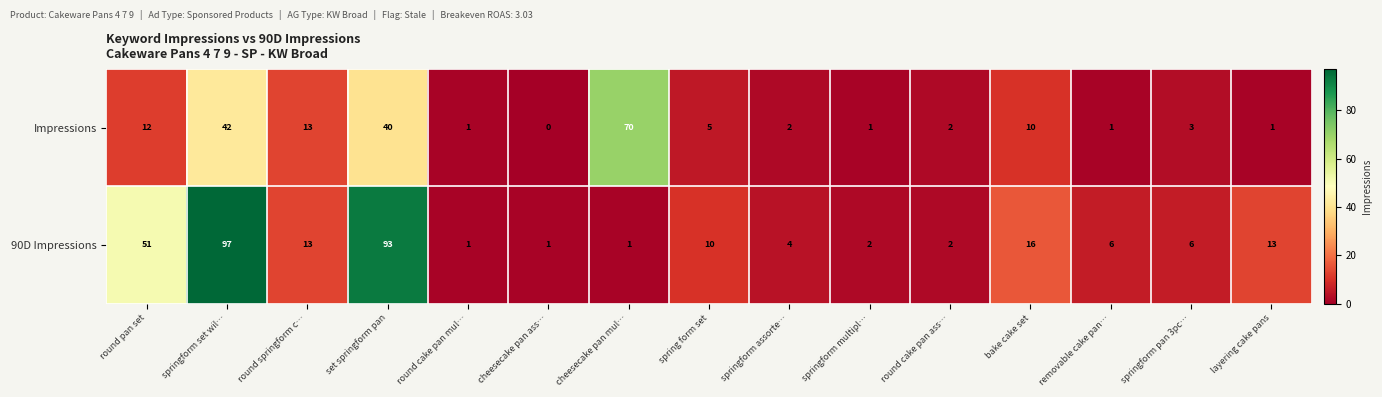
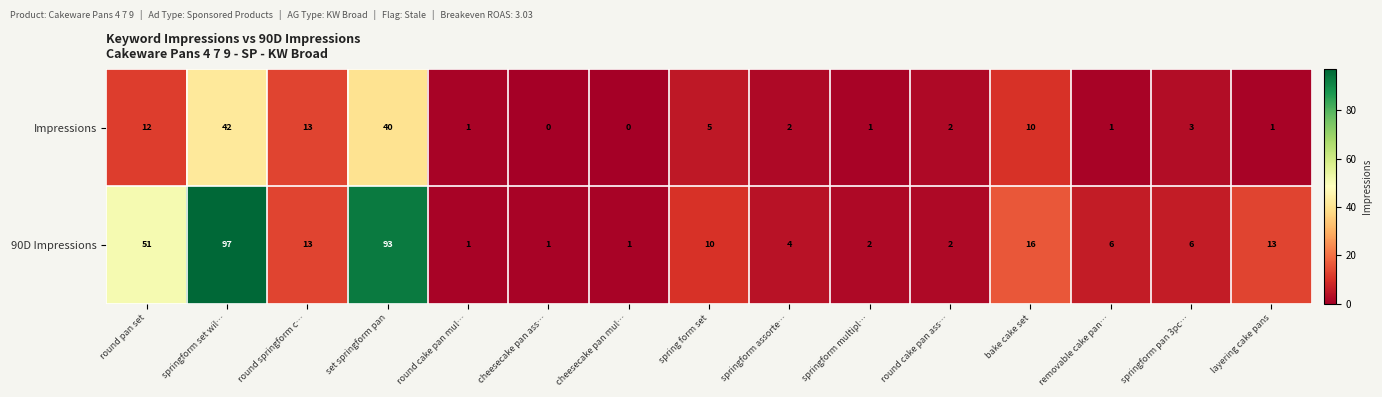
Impressions, cheesecake pan mul…: 70 -> 0
